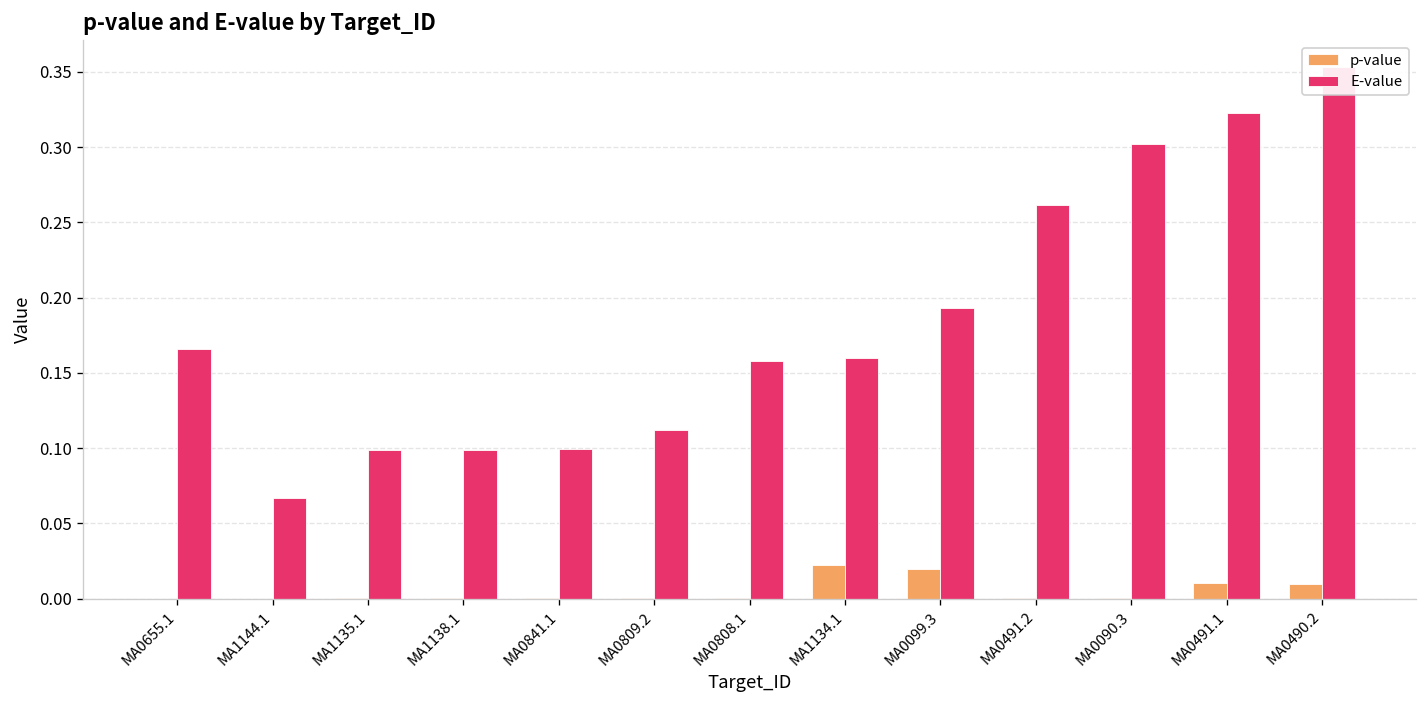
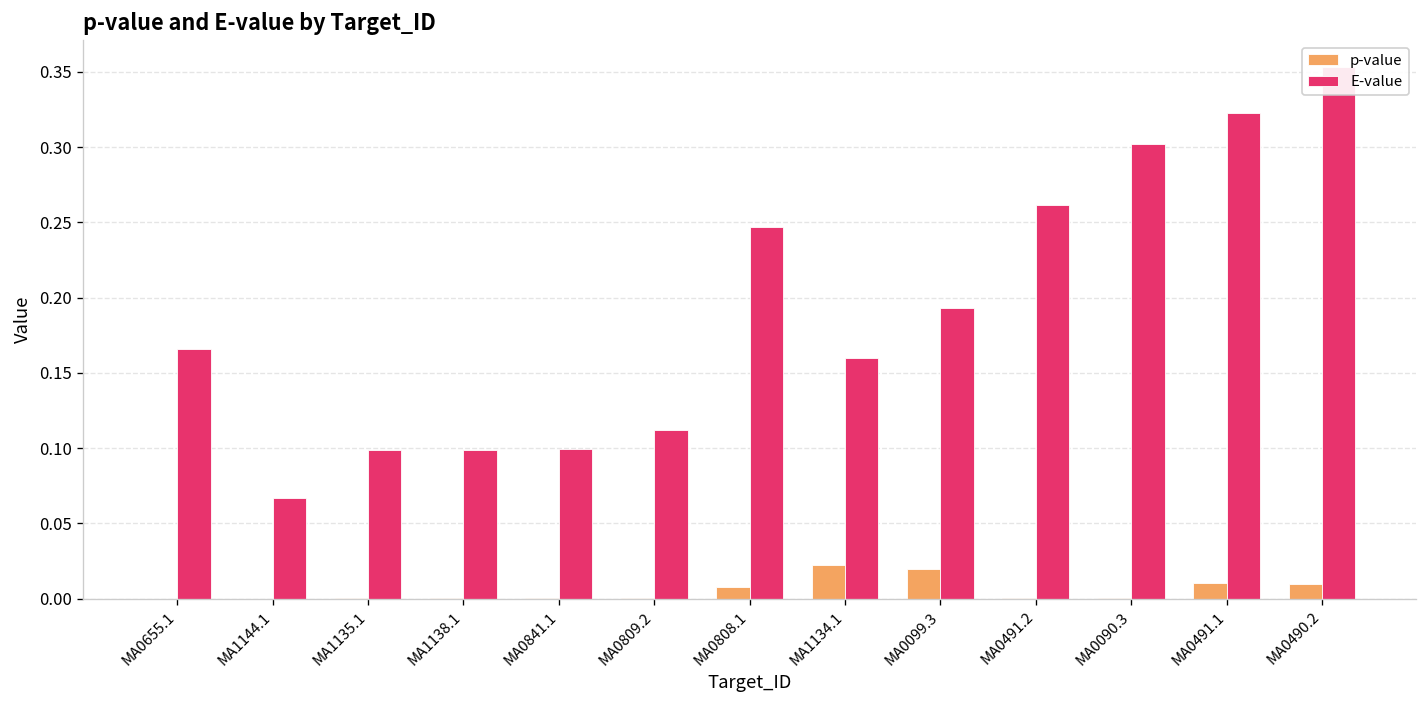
p-value, MA0808.1: 0.000 -> 0.007
E-value, MA0808.1: 0.158 -> 0.247
